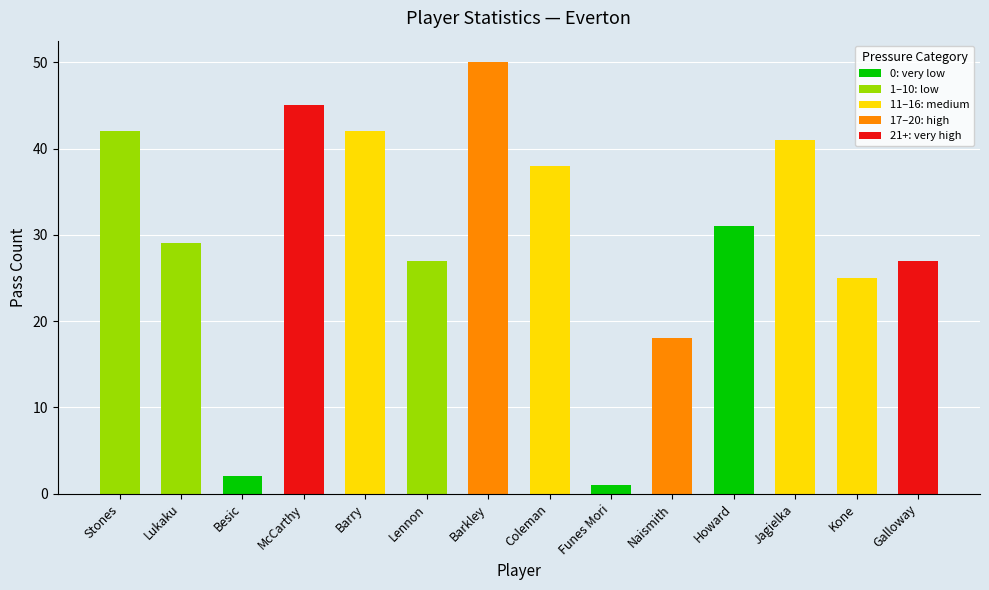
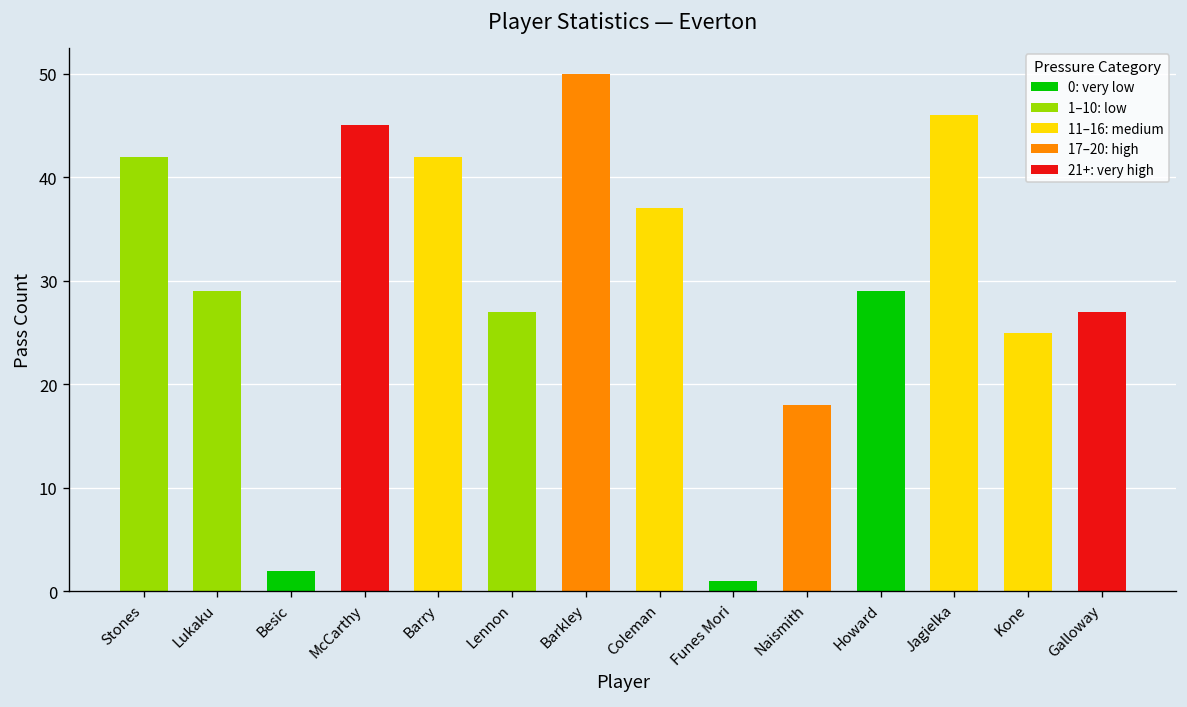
Coleman: 38 -> 37
Howard: 31 -> 29
Jagielka: 41 -> 46
